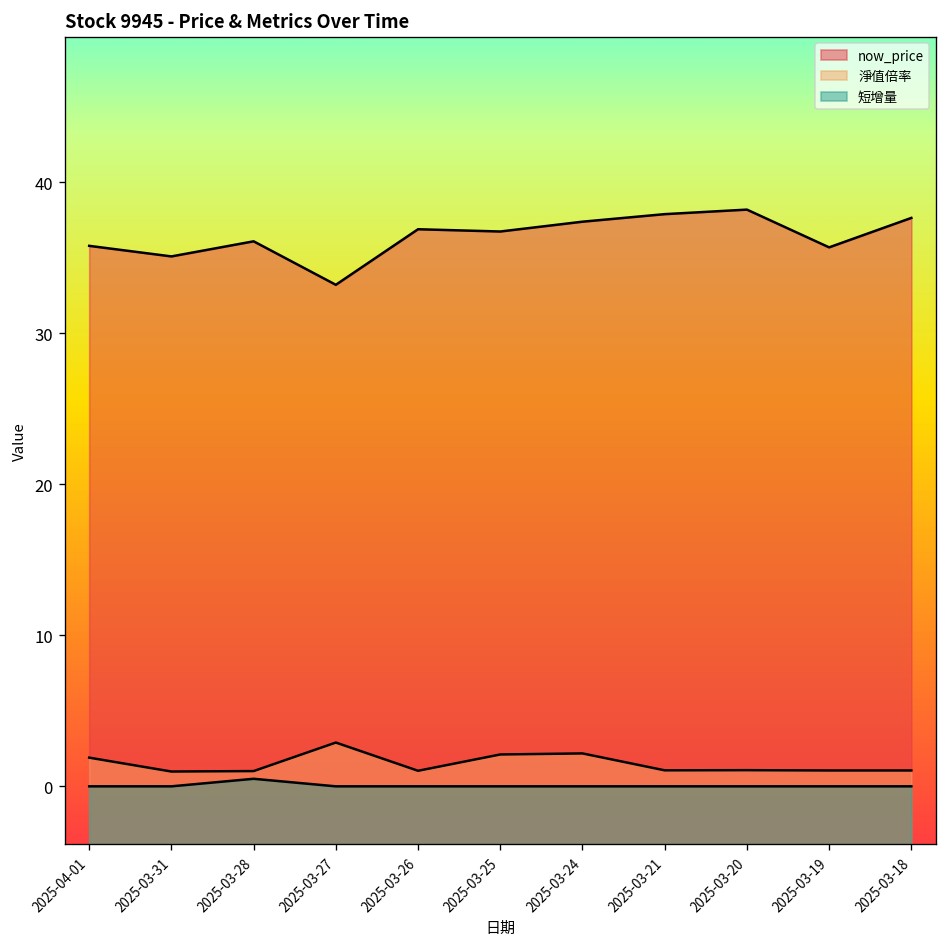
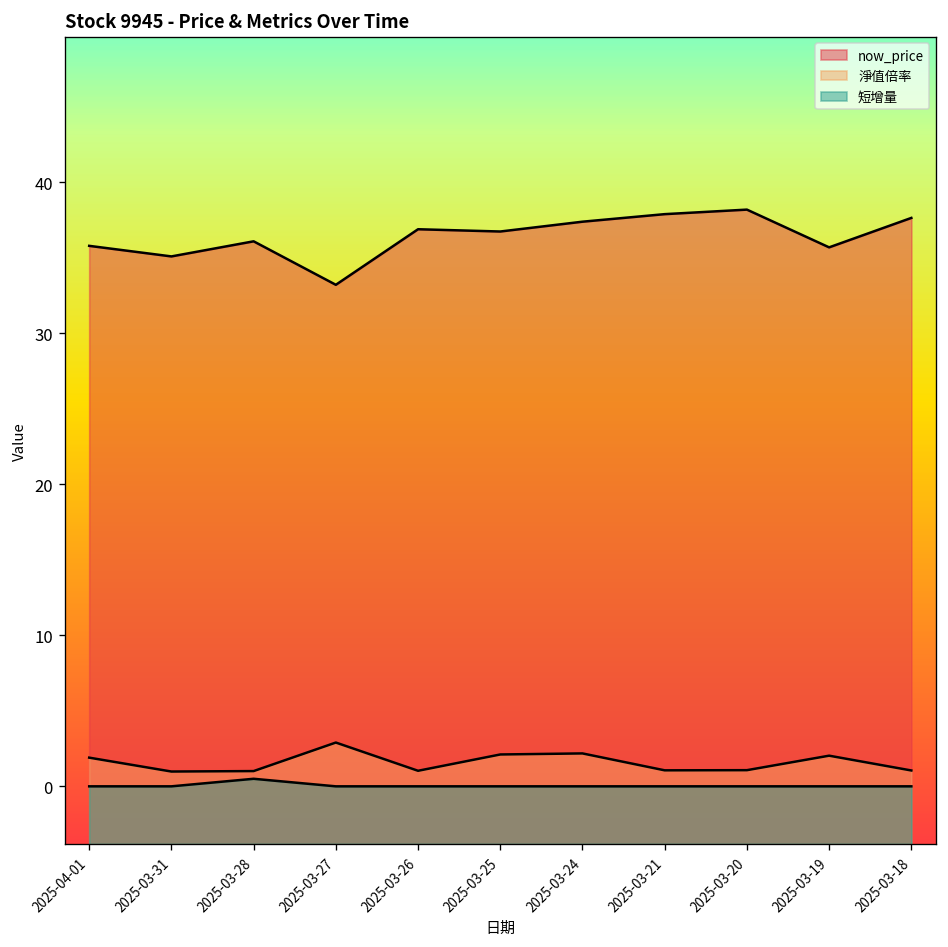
淨值倍率, 2025-03-19: 1.1 -> 2.0
